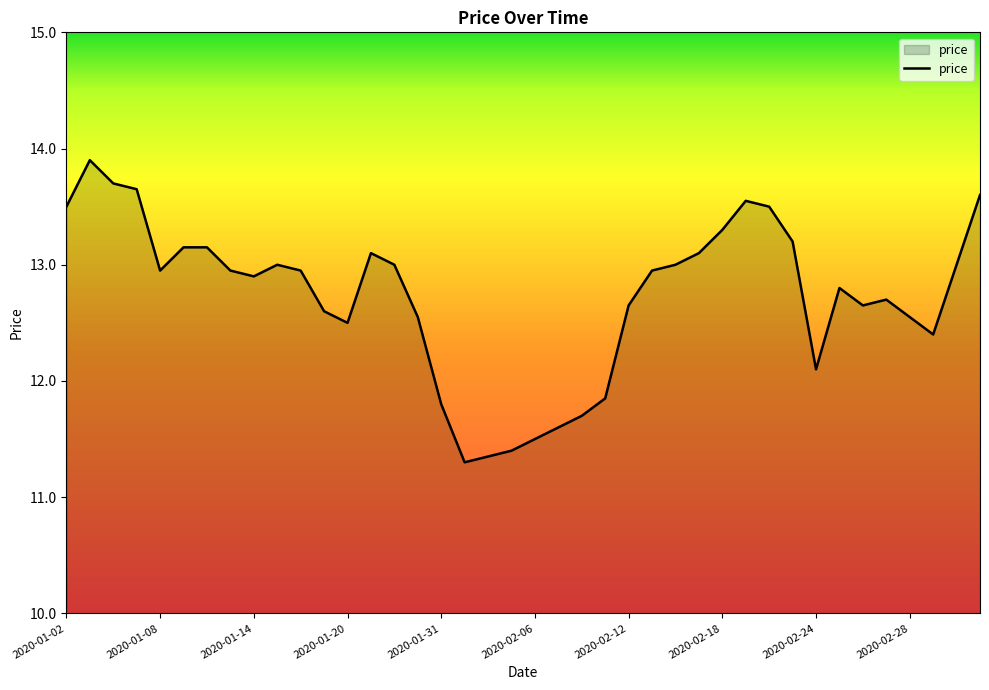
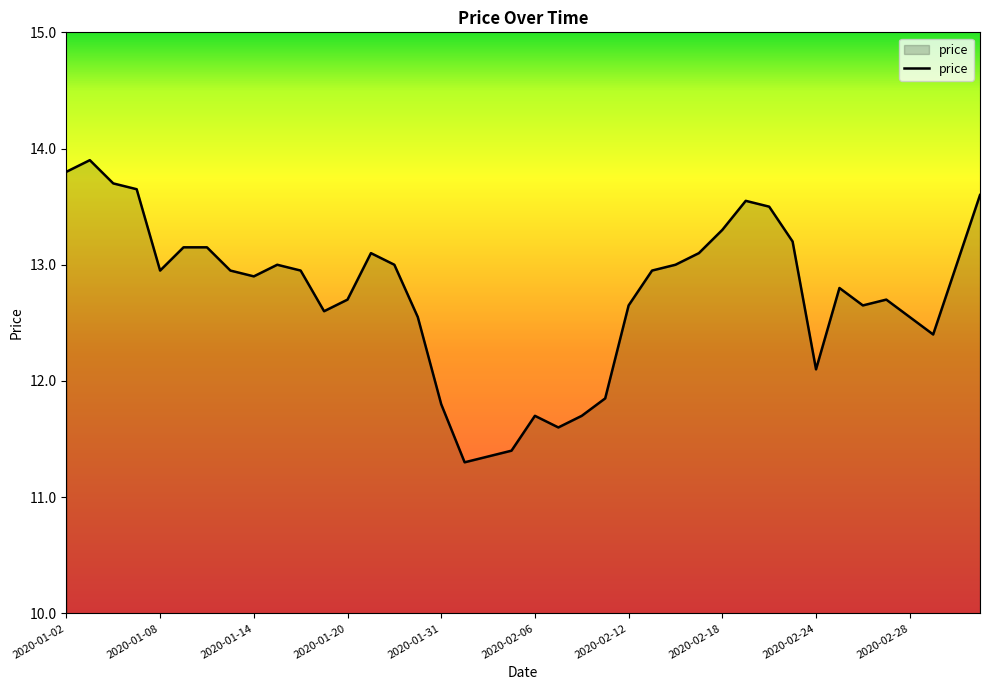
2020-01-02: 13.5 -> 13.8
2020-01-20: 12.5 -> 12.7
2020-02-06: 11.5 -> 11.7
